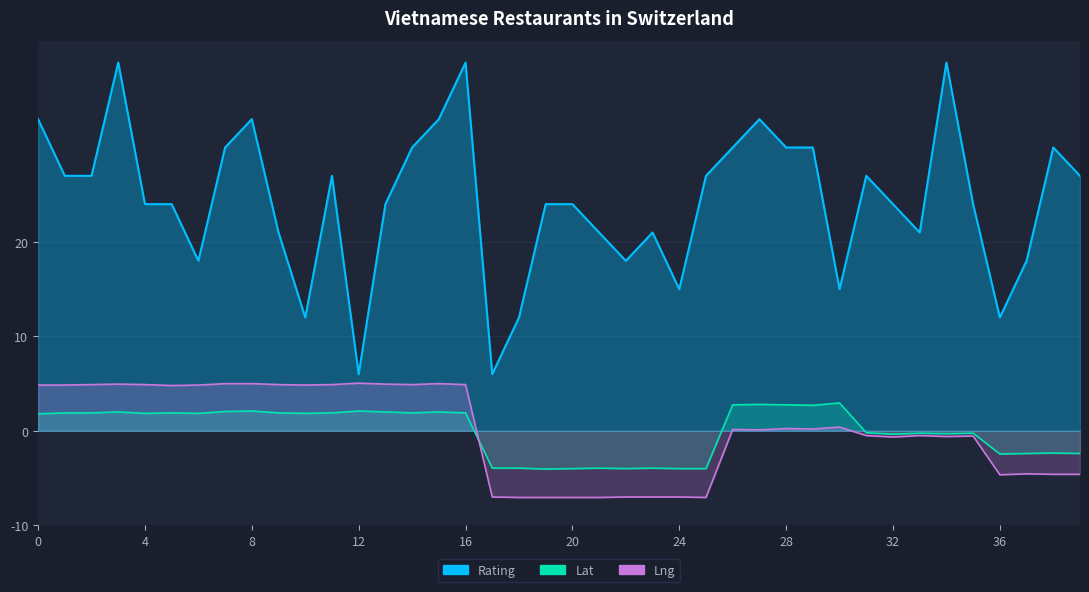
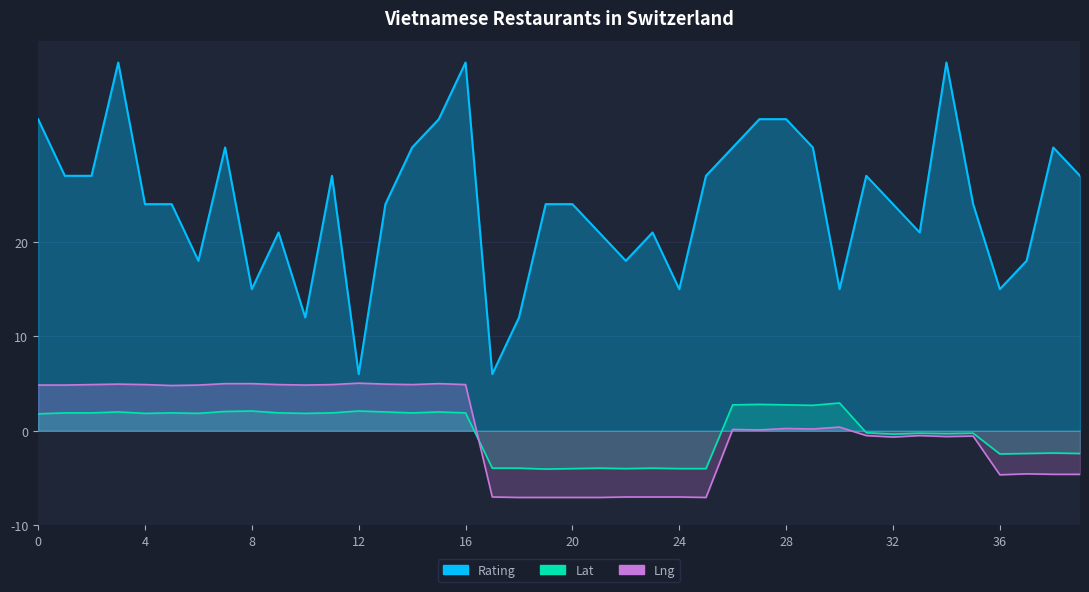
Rating, 8: 33 -> 15
Rating, 28: 30 -> 33
Rating, 36: 12 -> 15
